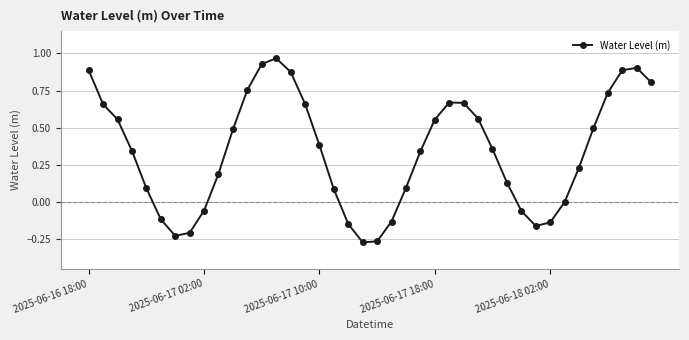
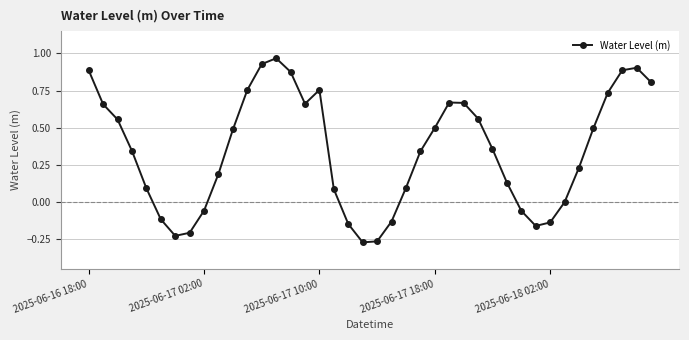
2025-06-17 10:00: 0.38 -> 0.75
2025-06-17 18:00: 0.55 -> 0.50
